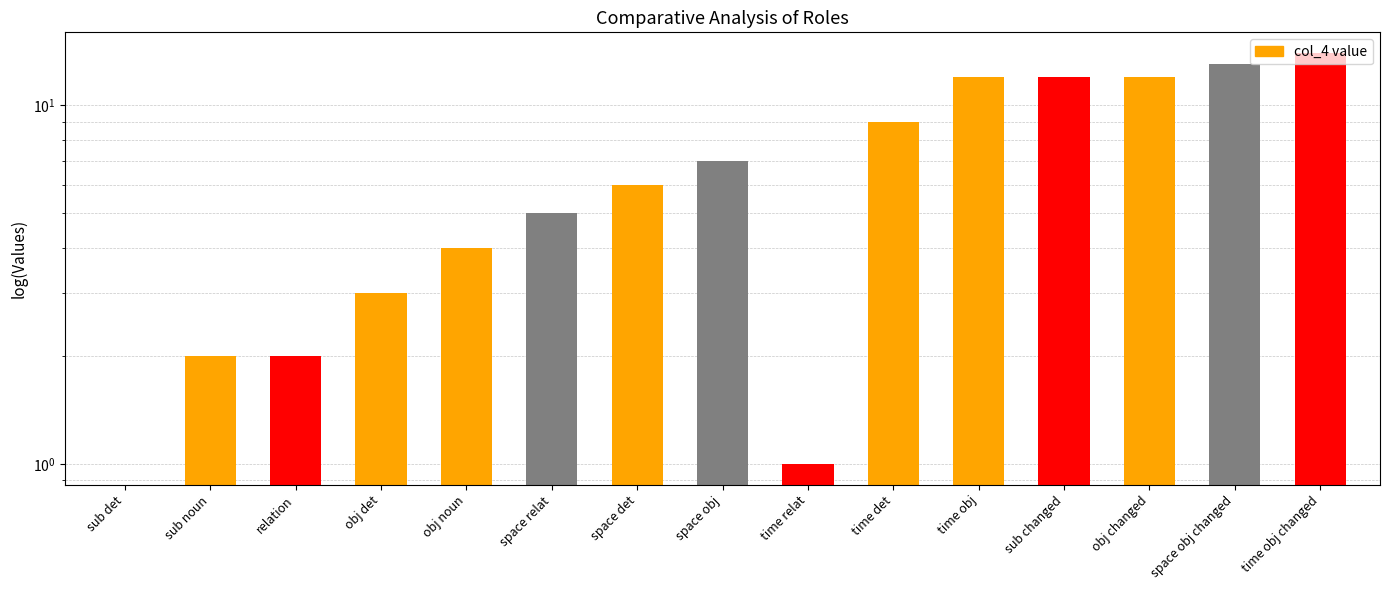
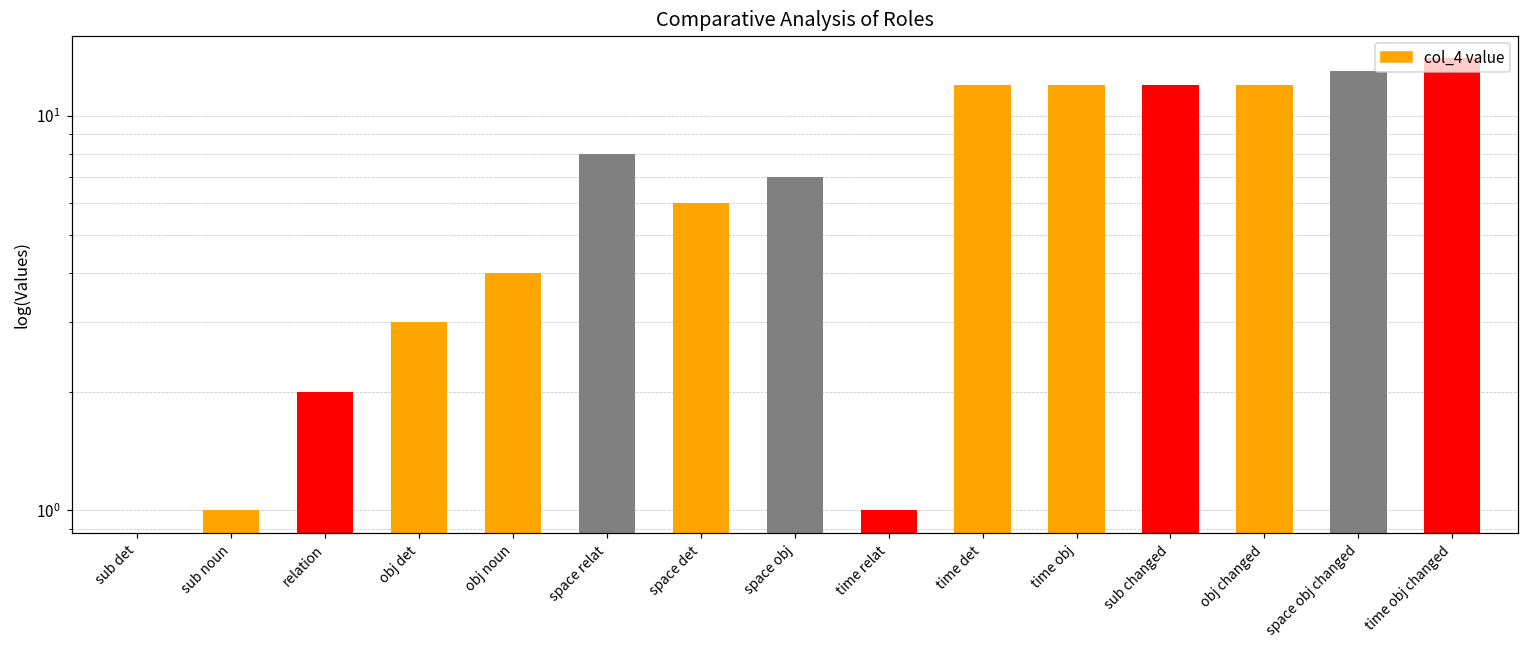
sub noun: 2 -> 1
space relat: 5 -> 8
time det: 9 -> 12
